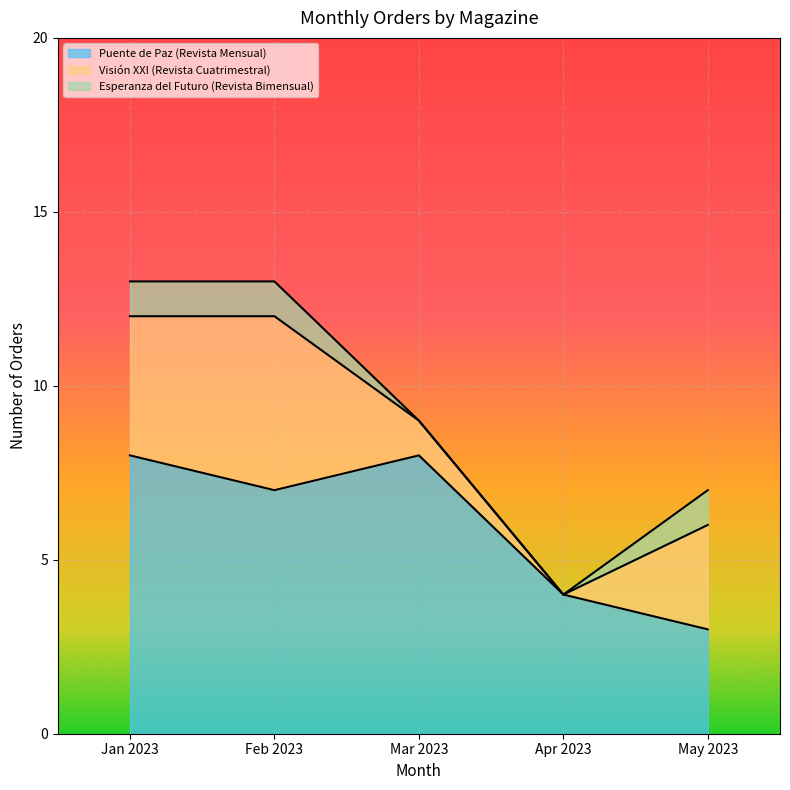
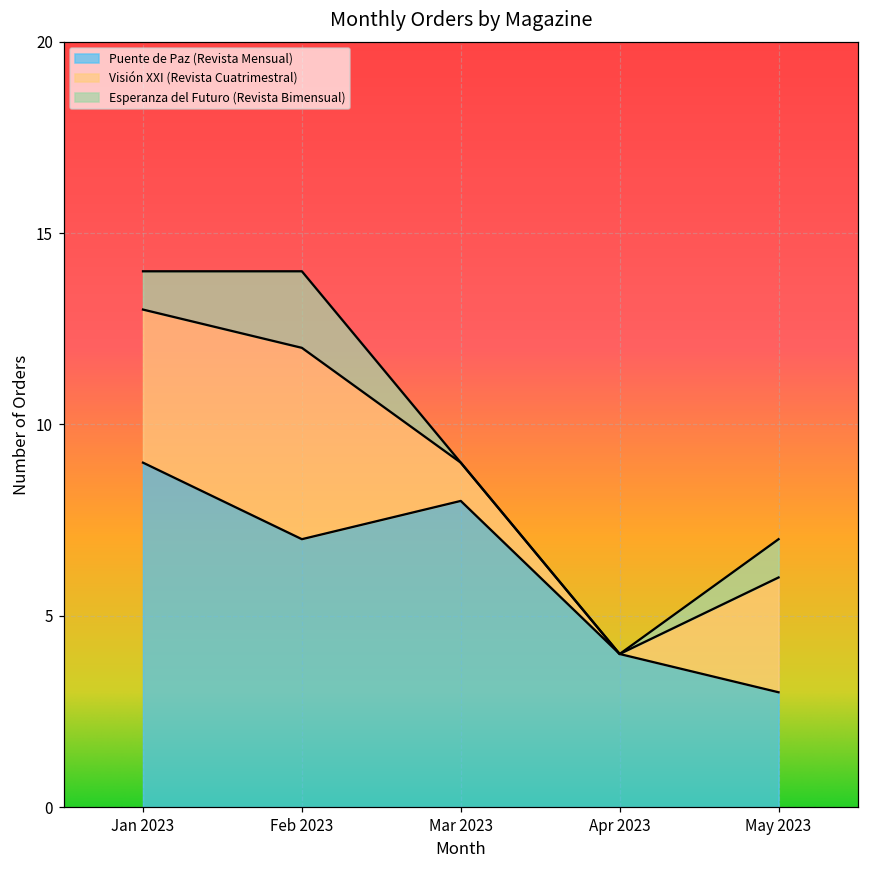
Puente de Paz (Revista Mensual), Jan 2023: 8 -> 9
Esperanza del Futuro (Revista Bimensual), Feb 2023: 1 -> 2
